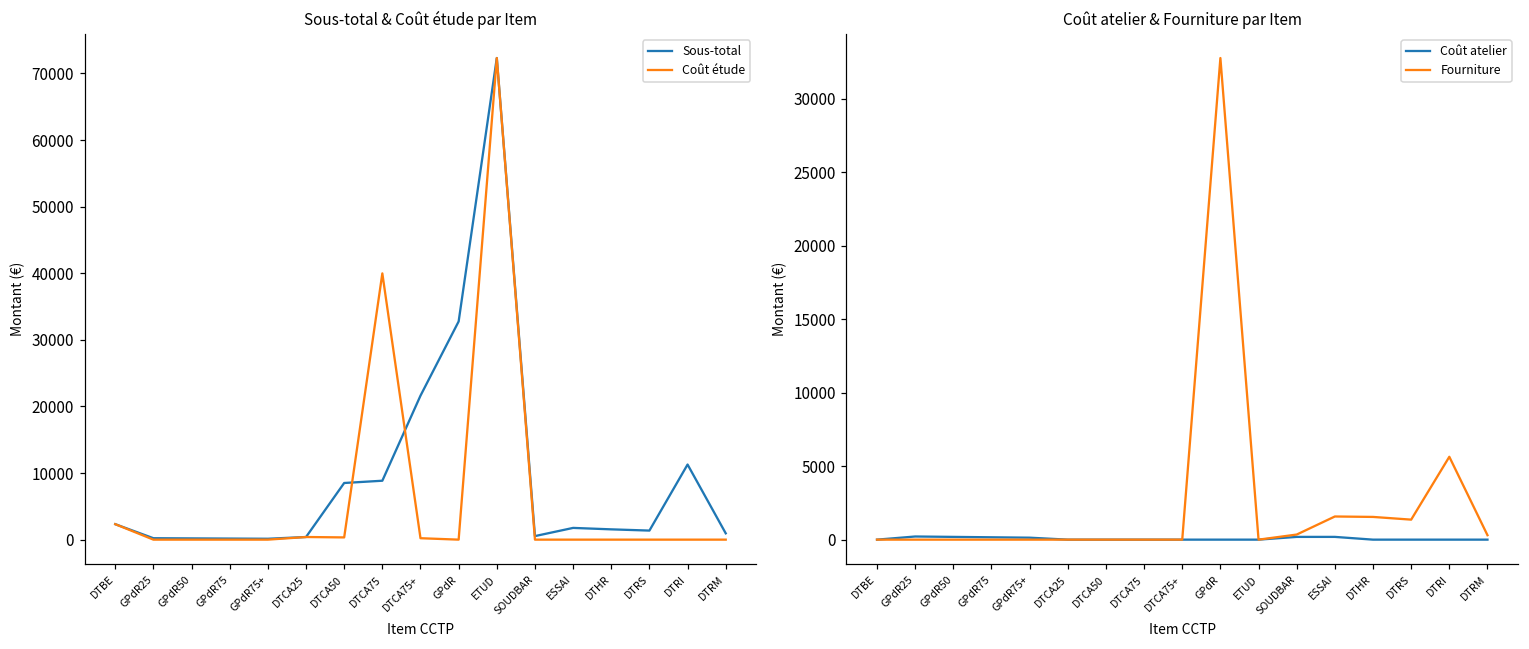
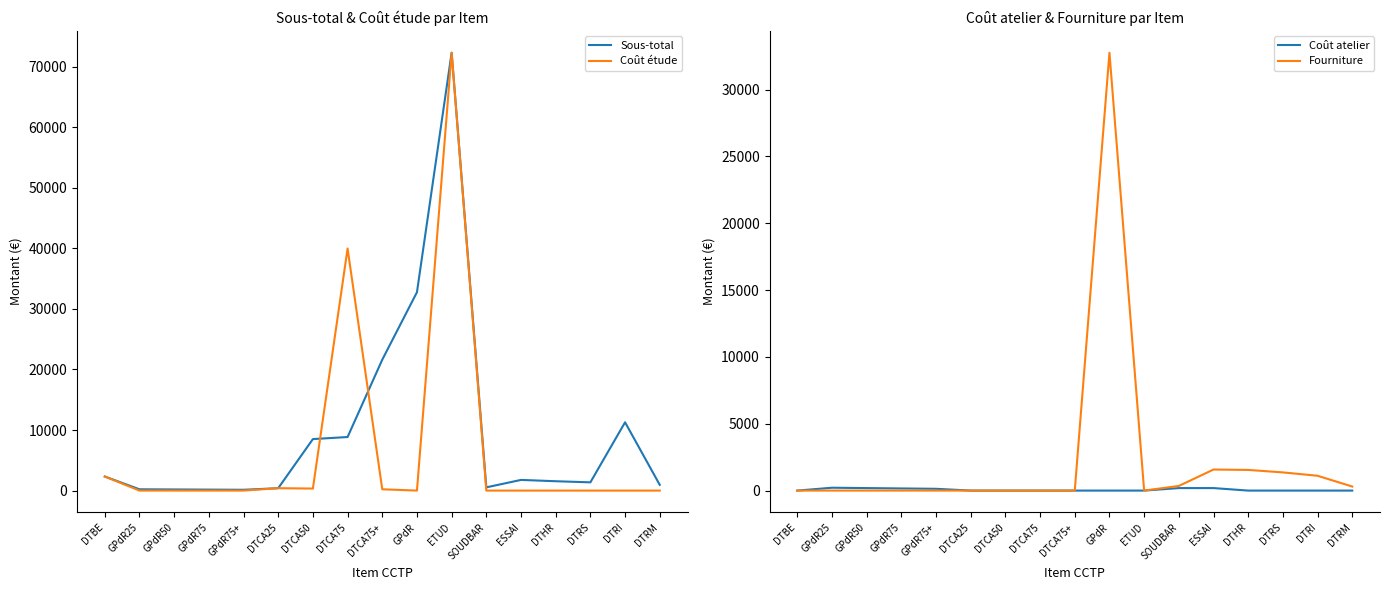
Coût atelier & Fourniture par Item, Fourniture, DTRI: 5600 -> 1100
